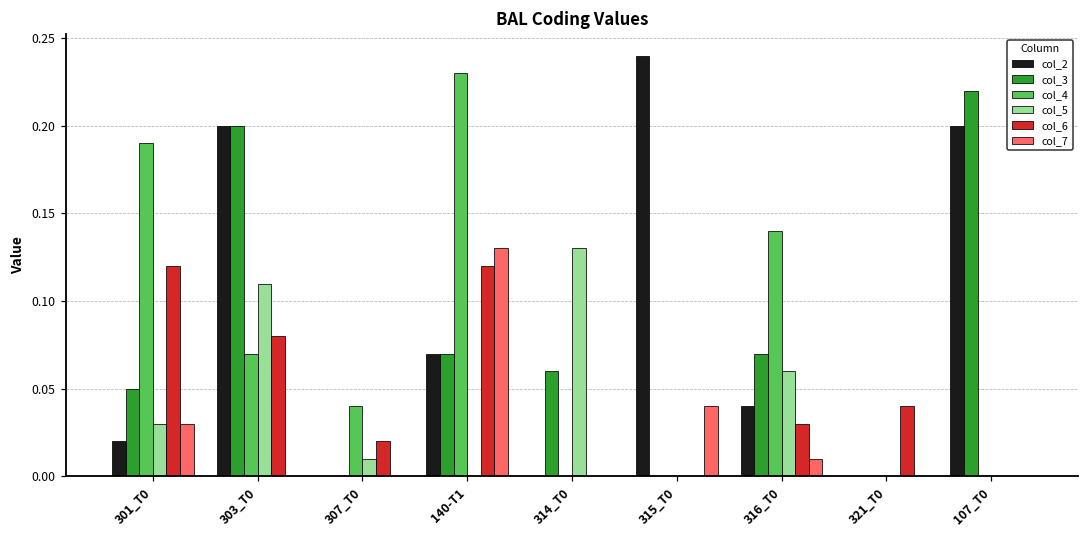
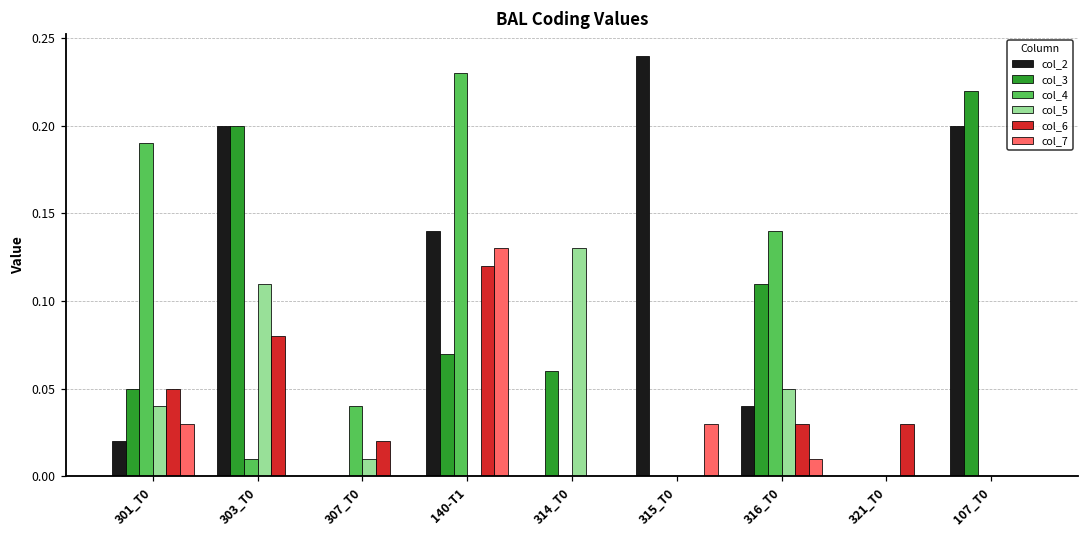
col_5, 301_T0: 0.03 -> 0.04
col_6, 301_T0: 0.12 -> 0.05
col_4, 303_T0: 0.07 -> 0.01
col_2, 140-T1: 0.07 -> 0.14
col_7, 315_T0: 0.04 -> 0.03
col_3, 316_T0: 0.07 -> 0.11
col_5, 316_T0: 0.06 -> 0.05
col_6, 321_T0: 0.04 -> 0.03
